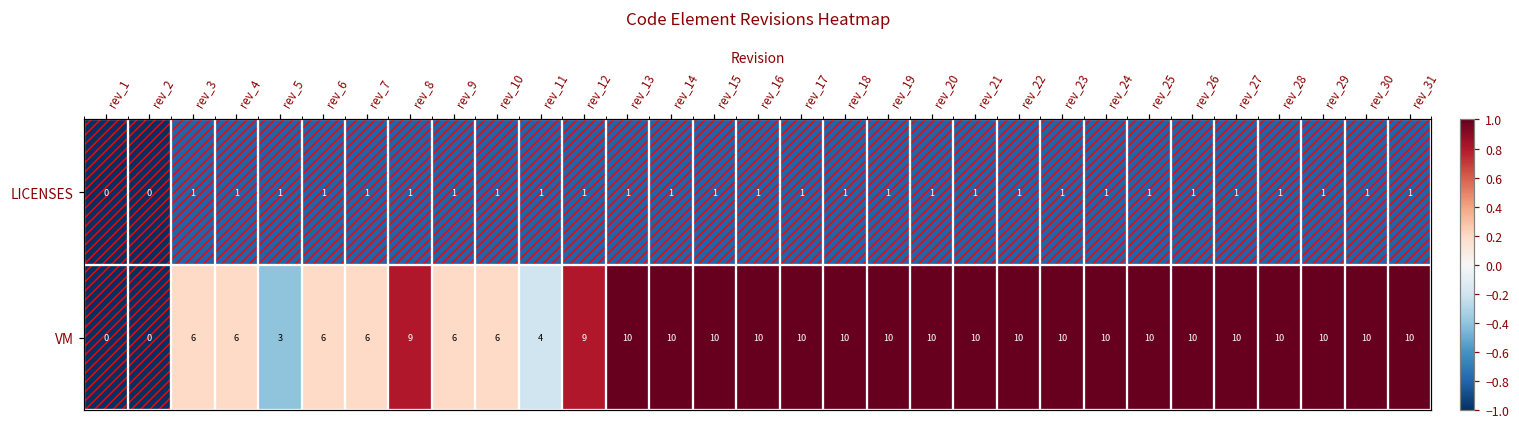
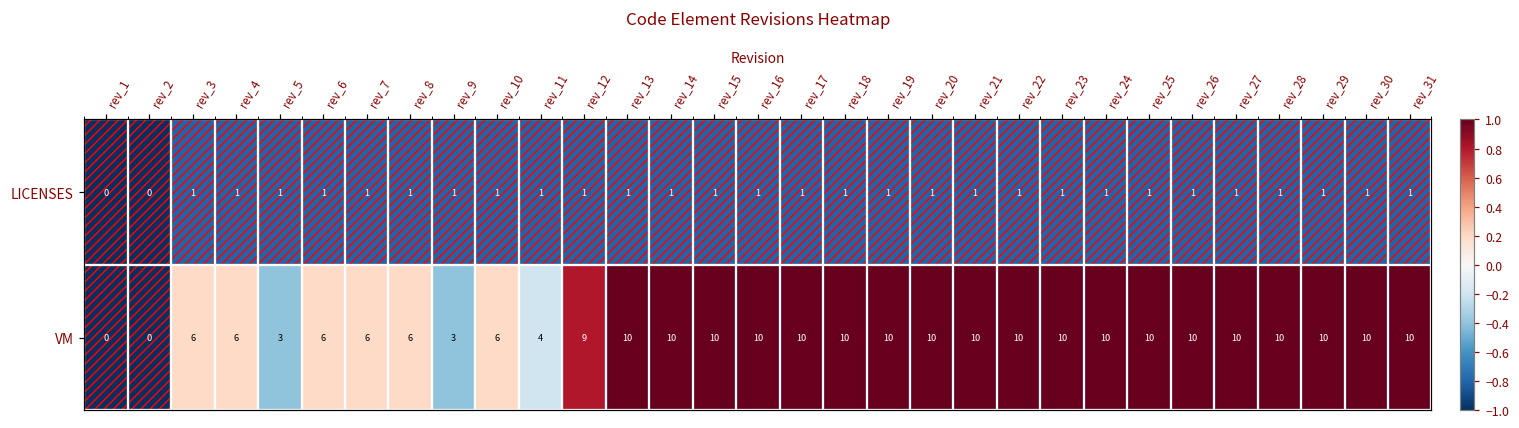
VM, rev_8: 9 -> 6
VM, rev_9: 6 -> 3
